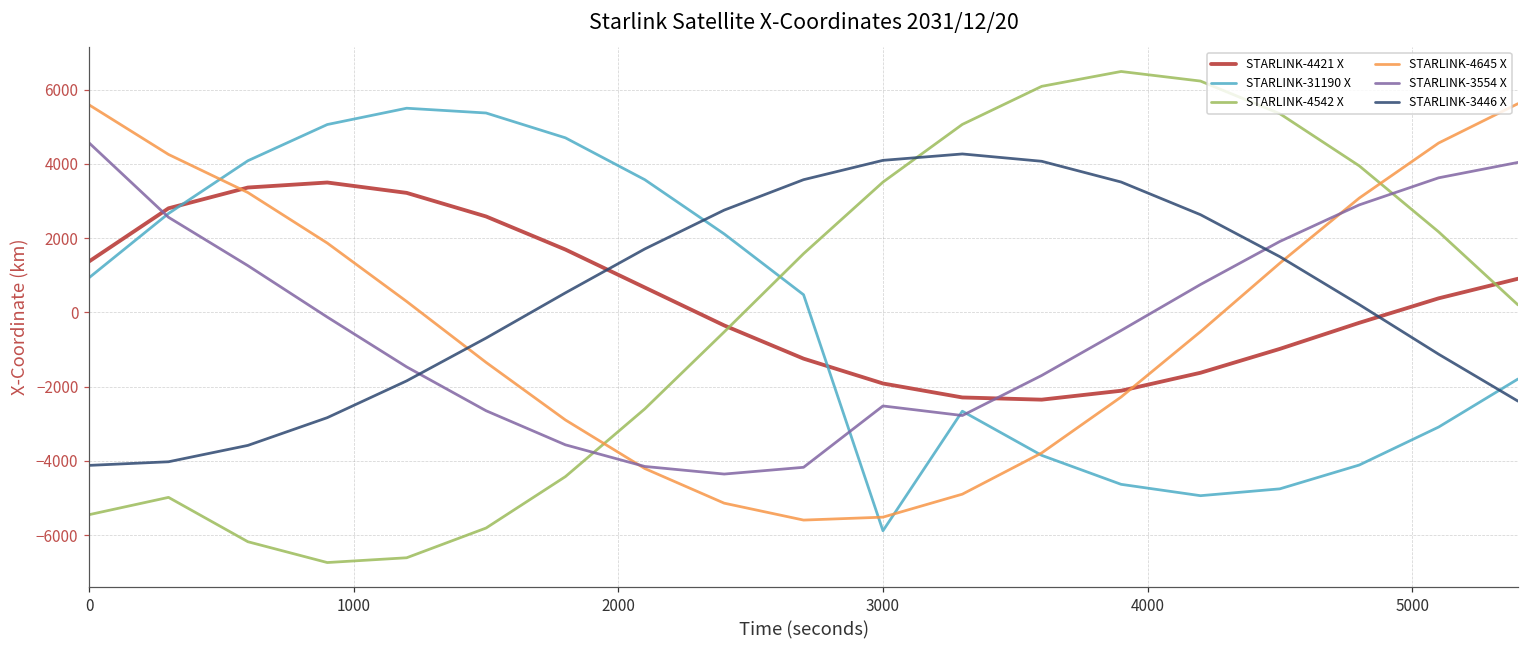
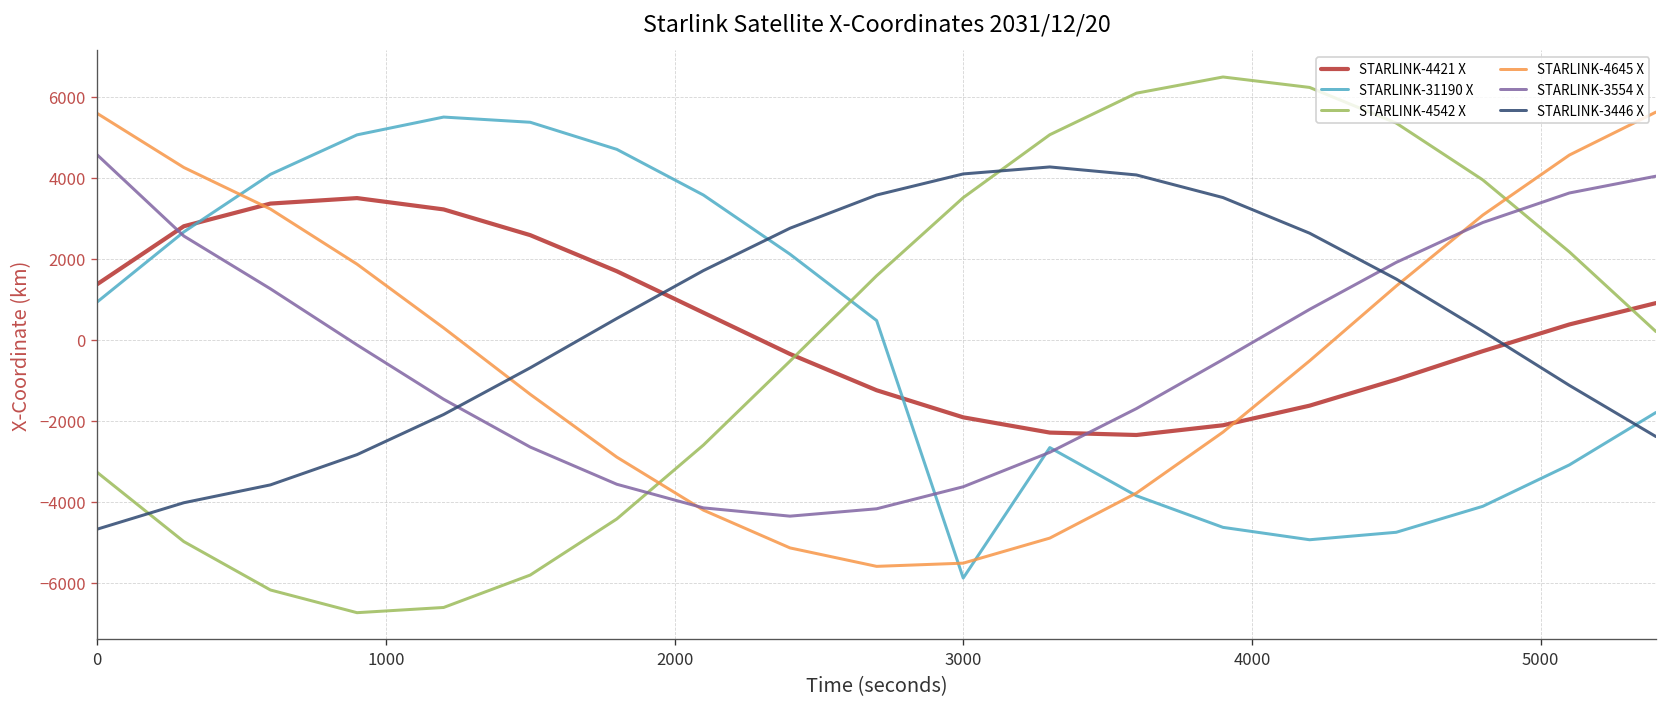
STARLINK-4542 X, 0: -5400 -> -3300
STARLINK-3446 X, 0: -4100 -> -4700
STARLINK-3554 X, 3000: -2500 -> -3600
